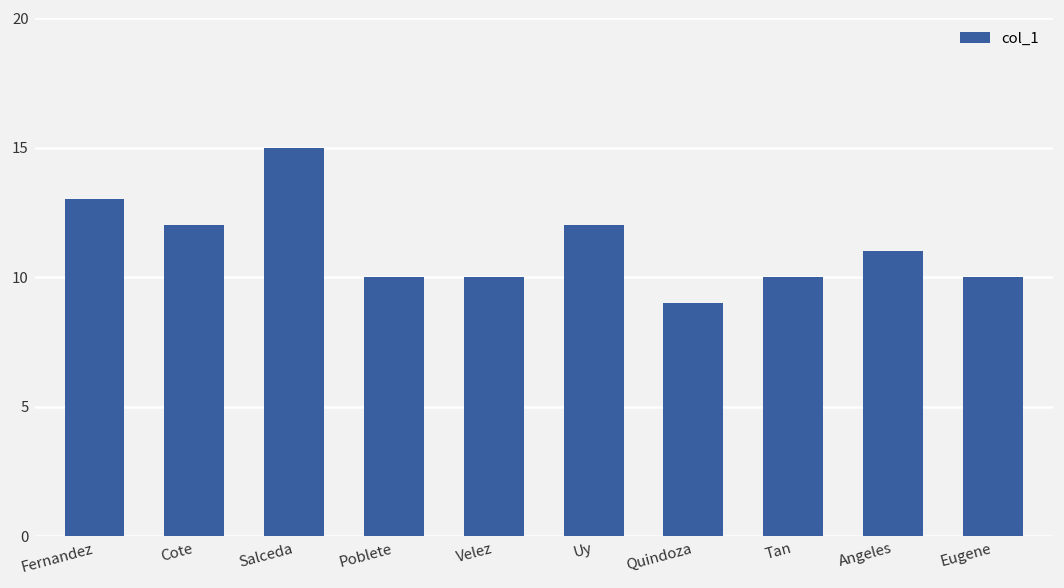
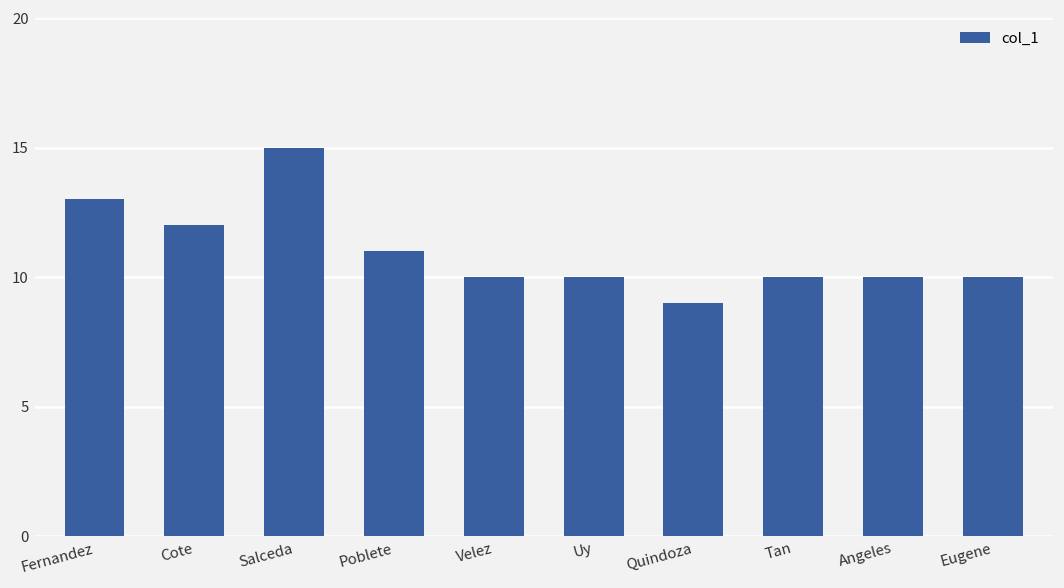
Poblete: 10 -> 11
Uy: 12 -> 10
Angeles: 11 -> 10
